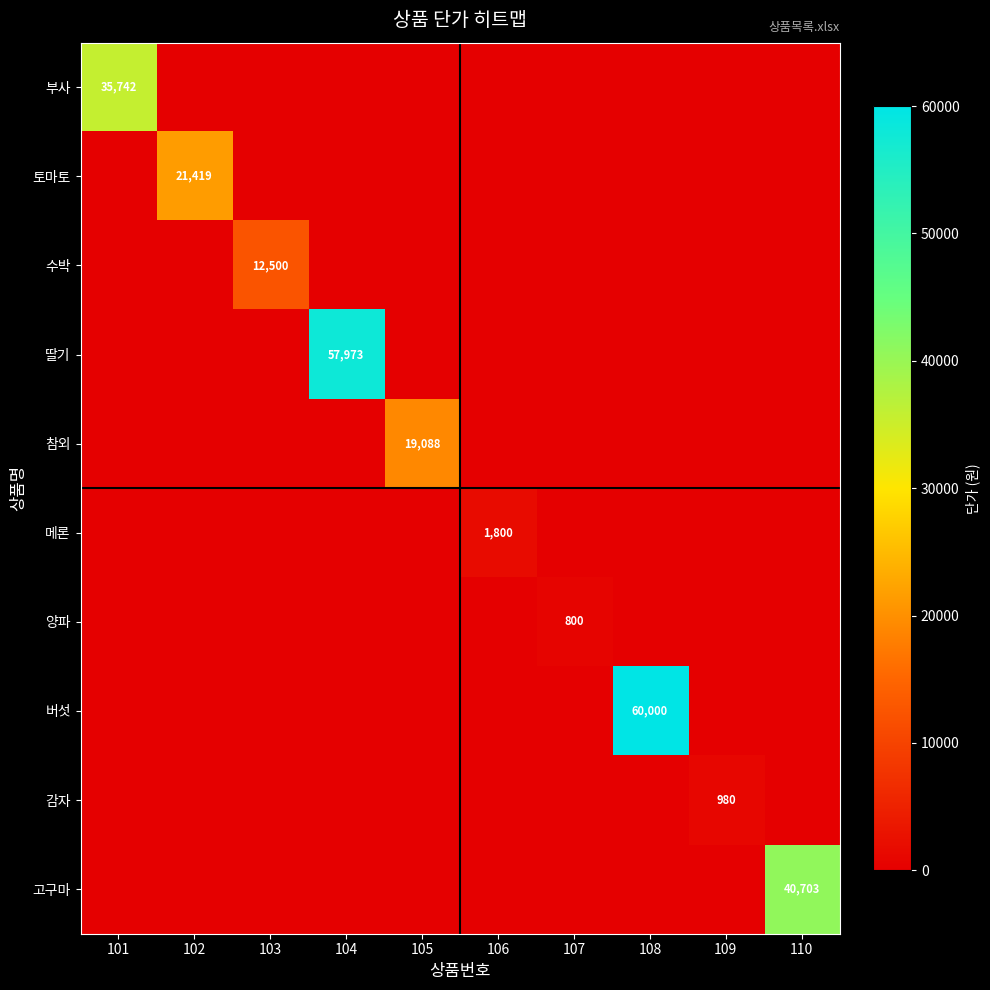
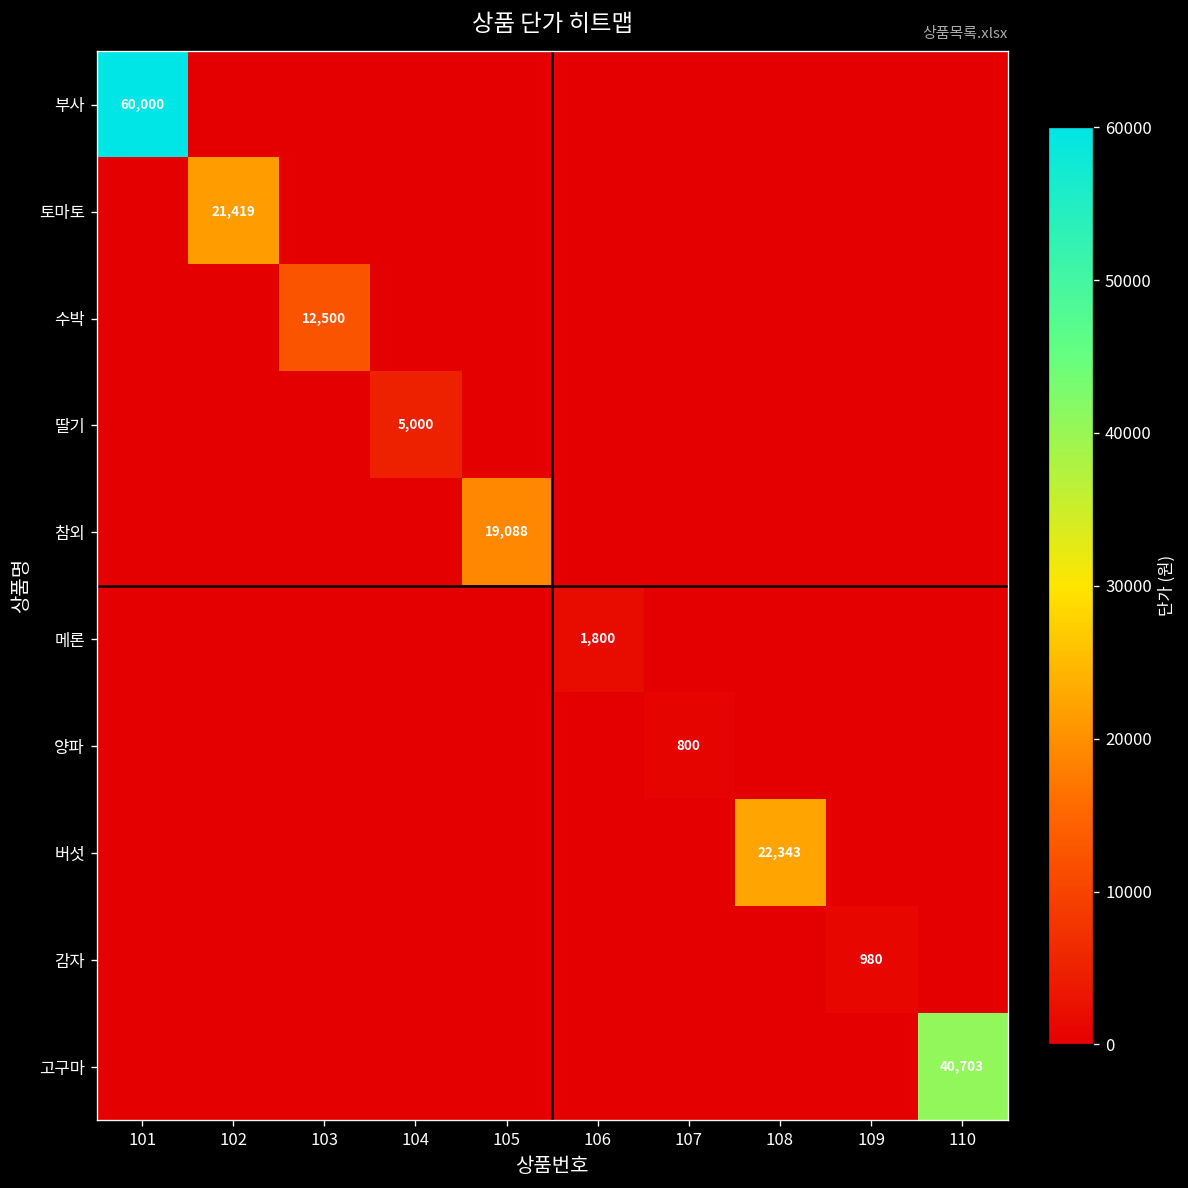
부사, 101: 35,742 -> 60,000
딸기, 104: 57,973 -> 5,000
버섯, 108: 60,000 -> 22,343
